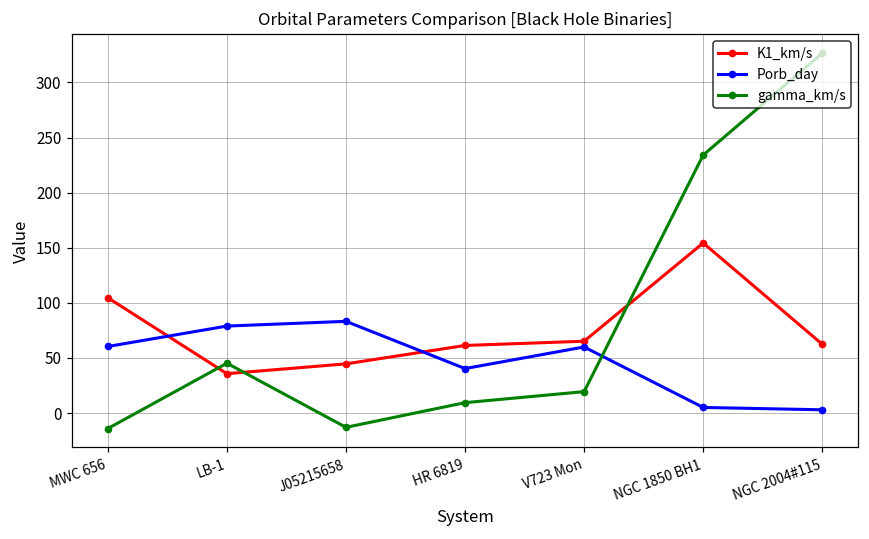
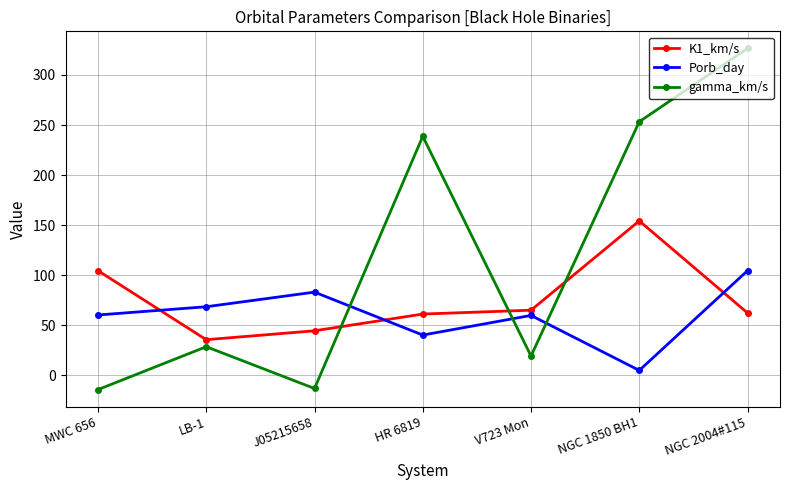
Porb_day, LB-1: 79 -> 69
gamma_km/s, LB-1: 45 -> 29
gamma_km/s, HR 6819: 9 -> 239
gamma_km/s, NGC 1850 BH1: 234 -> 253
Porb_day, NGC 2004#115: 3 -> 105
